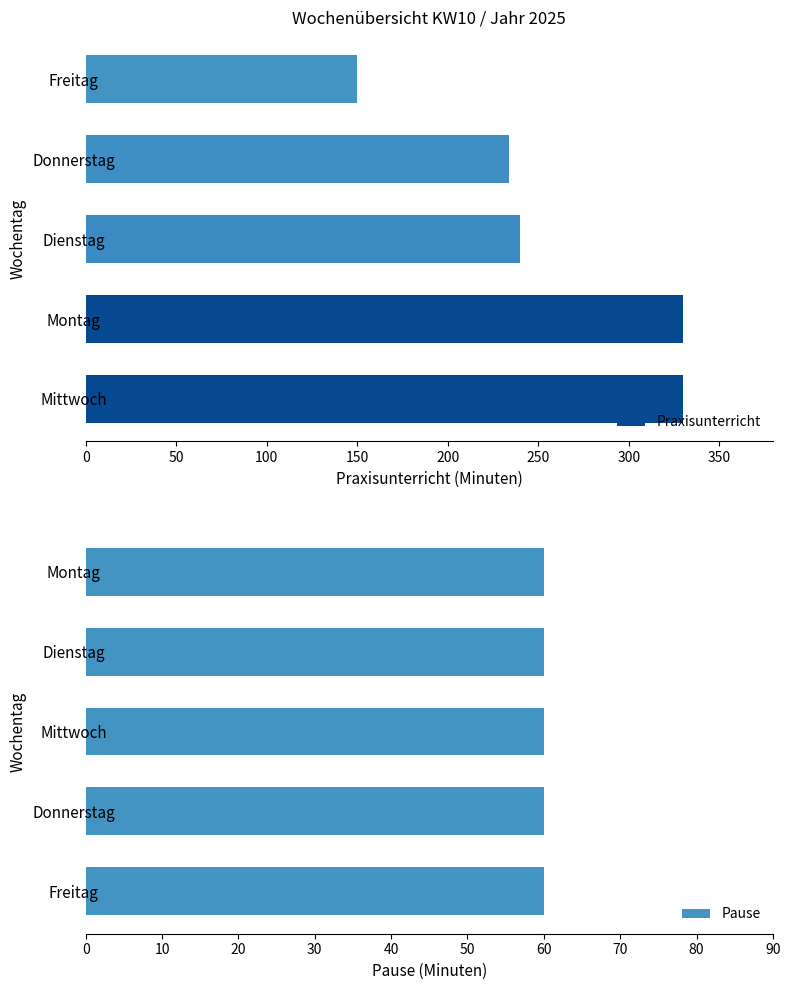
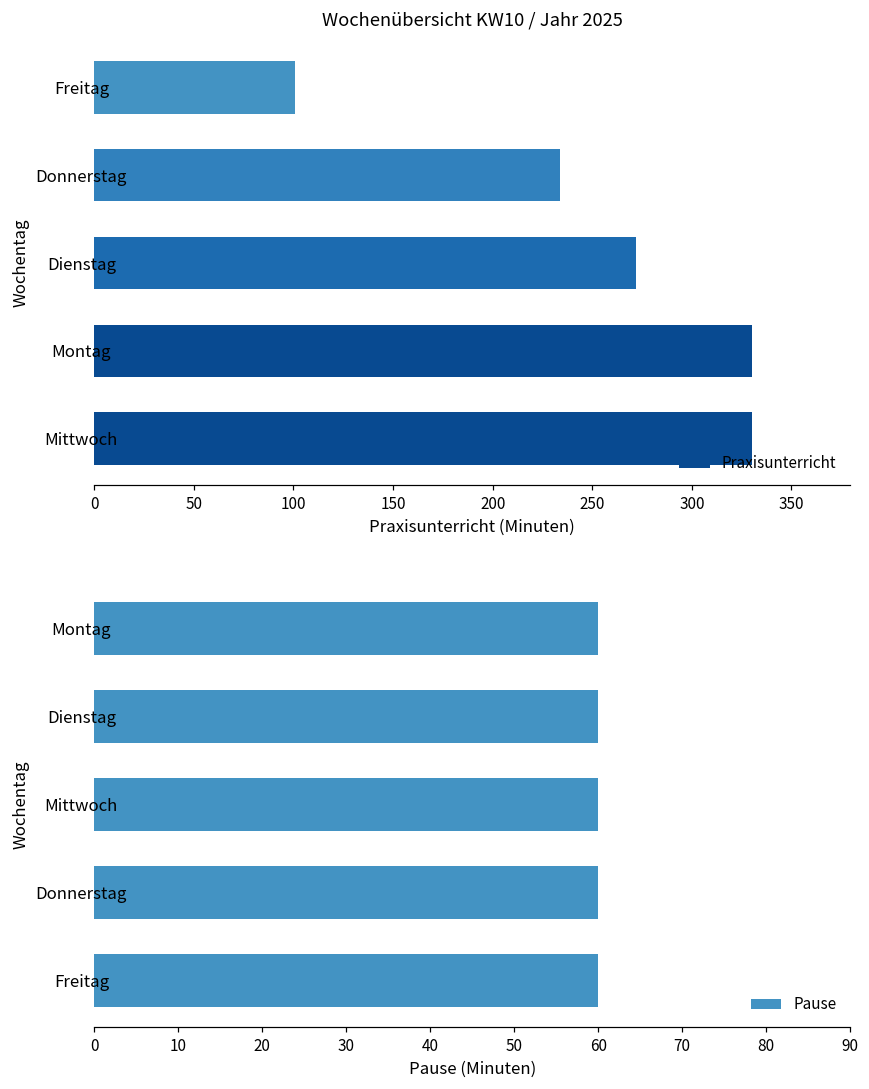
Wochenübersicht KW10 / Jahr 2025, Freitag: 150 -> 101
Wochenübersicht KW10 / Jahr 2025, Dienstag: 240 -> 272
